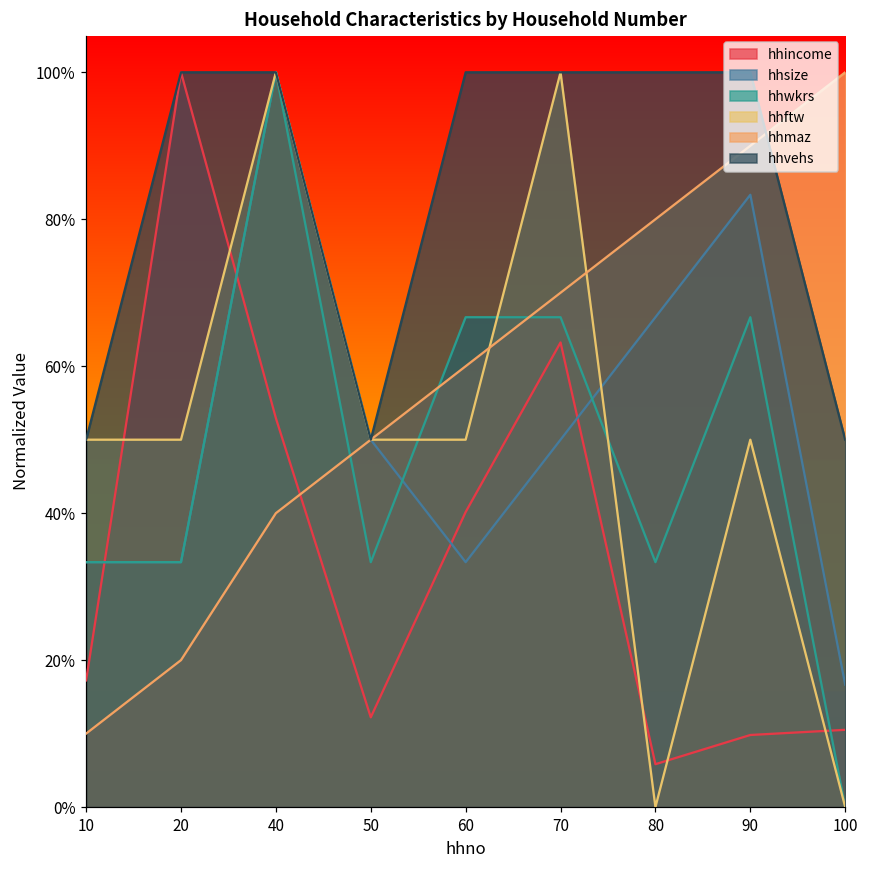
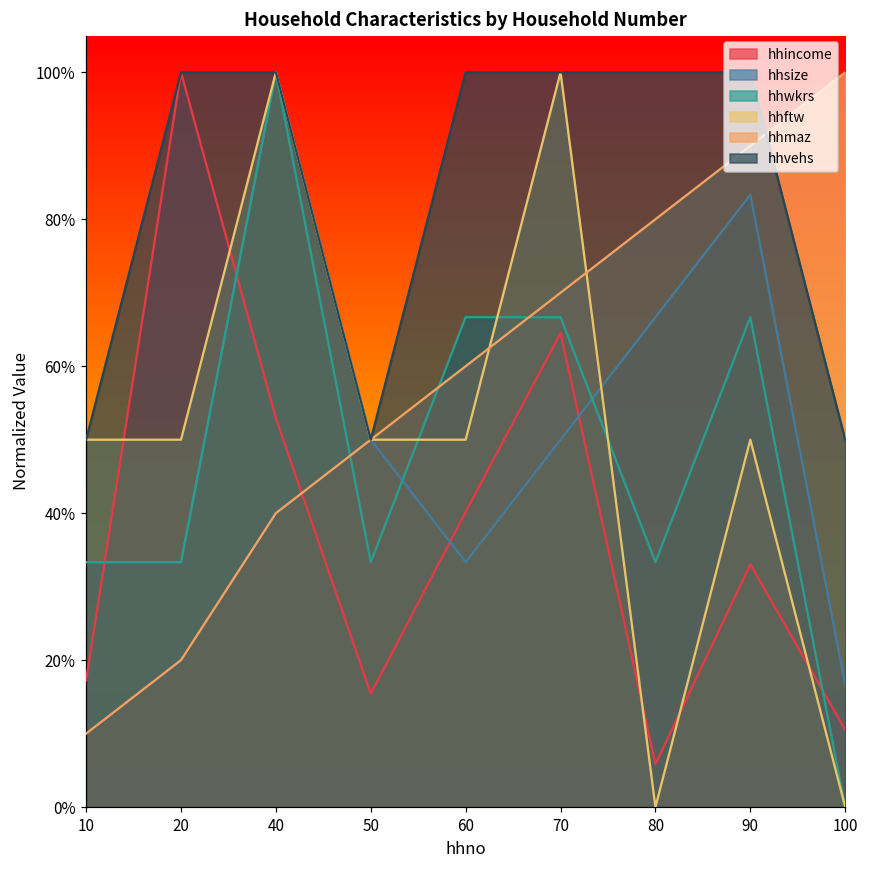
hhincome, 50: 12% -> 15%
hhincome, 70: 63% -> 65%
hhincome, 90: 10% -> 33%
